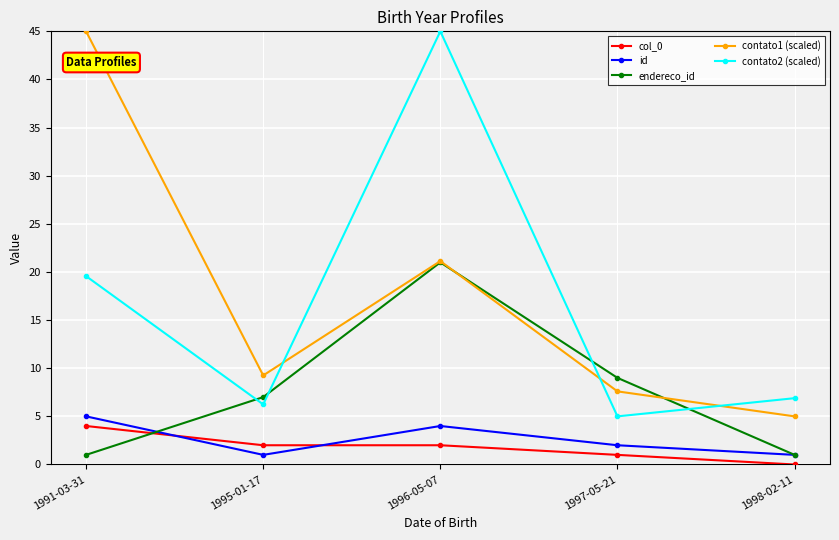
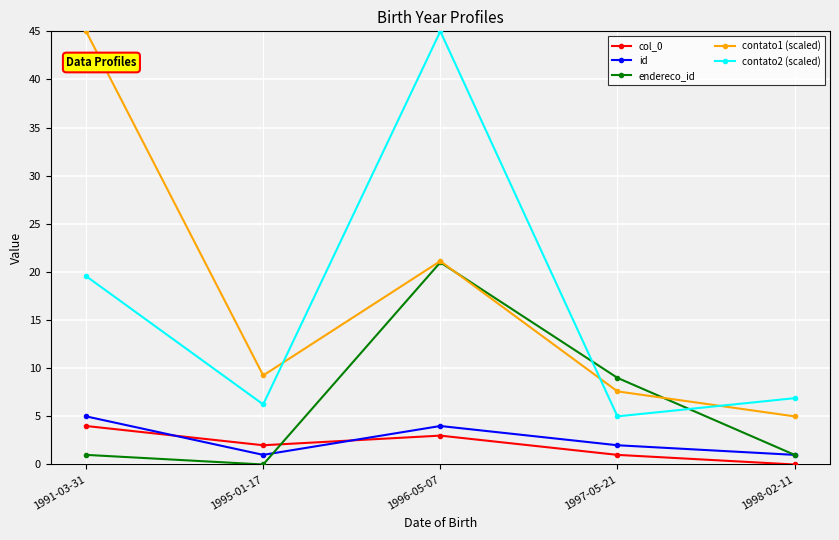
endereco_id, 1995-01-17: 7 -> 0
col_0, 1996-05-07: 2 -> 3
